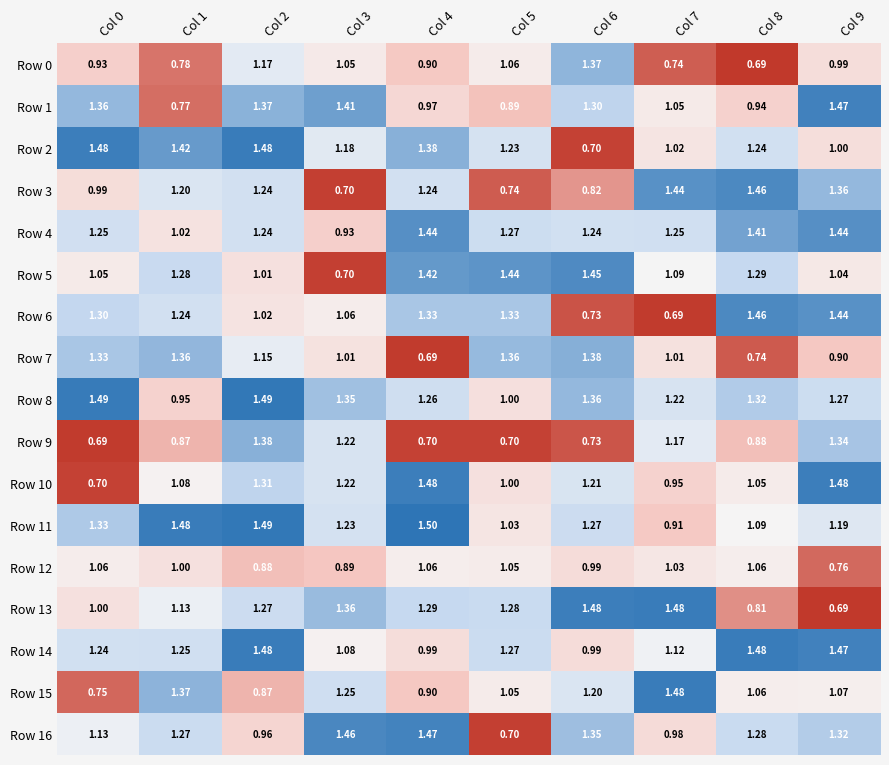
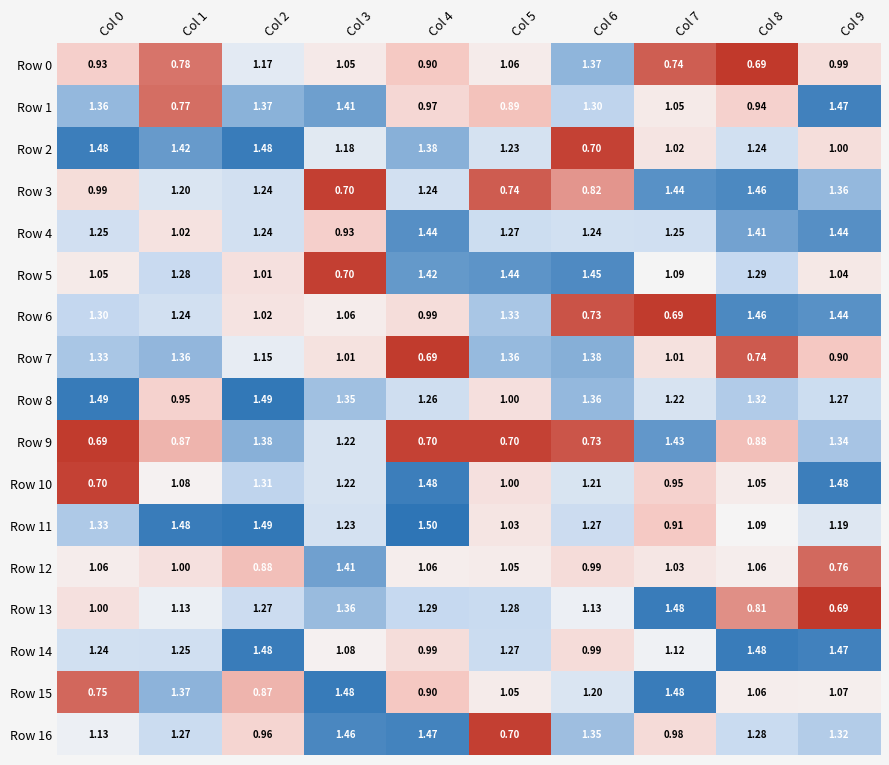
Row 6, Col 4: 1.33 -> 0.99
Row 9, Col 7: 1.17 -> 1.43
Row 12, Col 3: 0.89 -> 1.41
Row 13, Col 6: 1.48 -> 1.13
Row 15, Col 3: 1.25 -> 1.48
